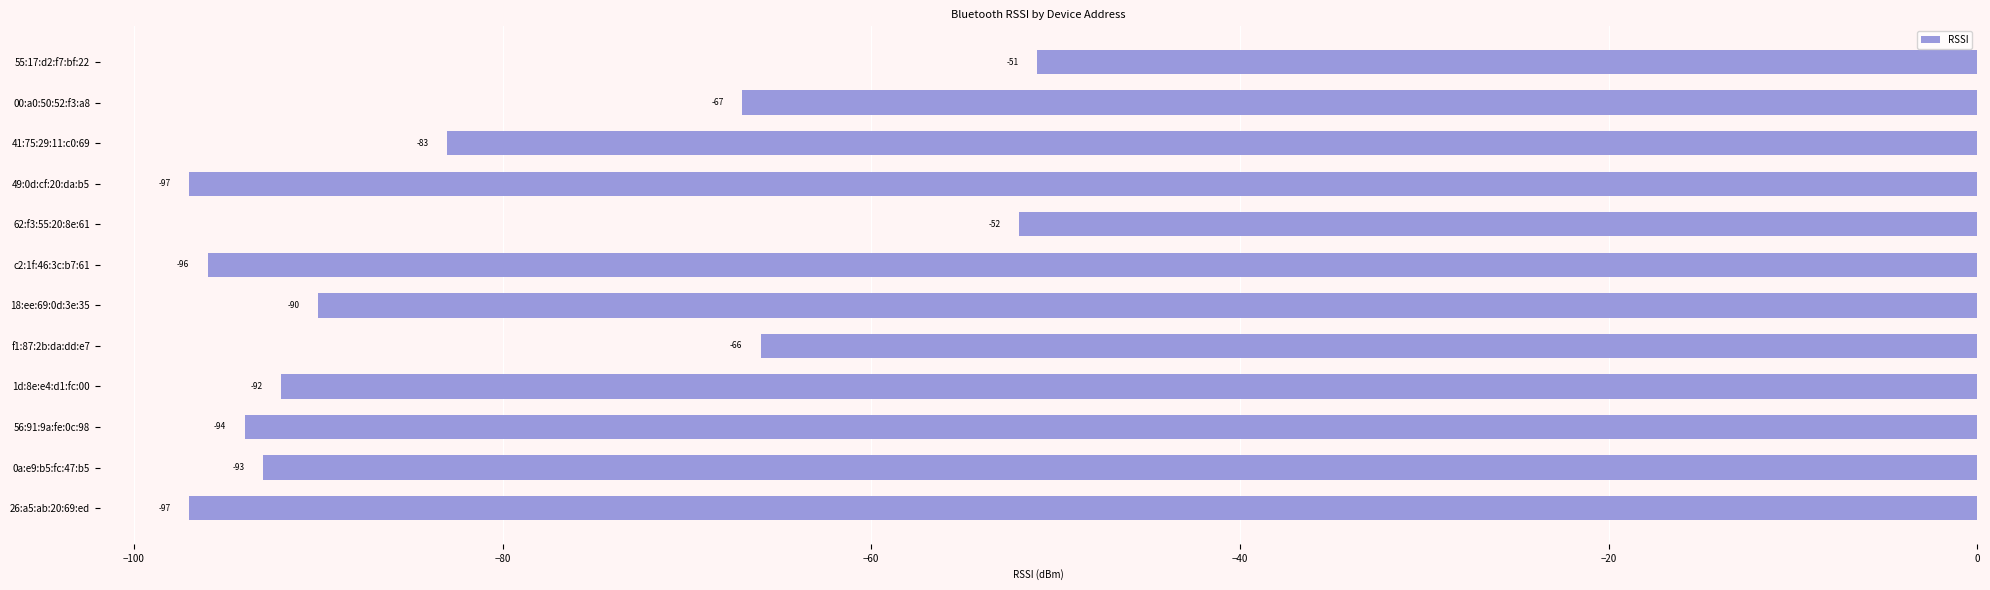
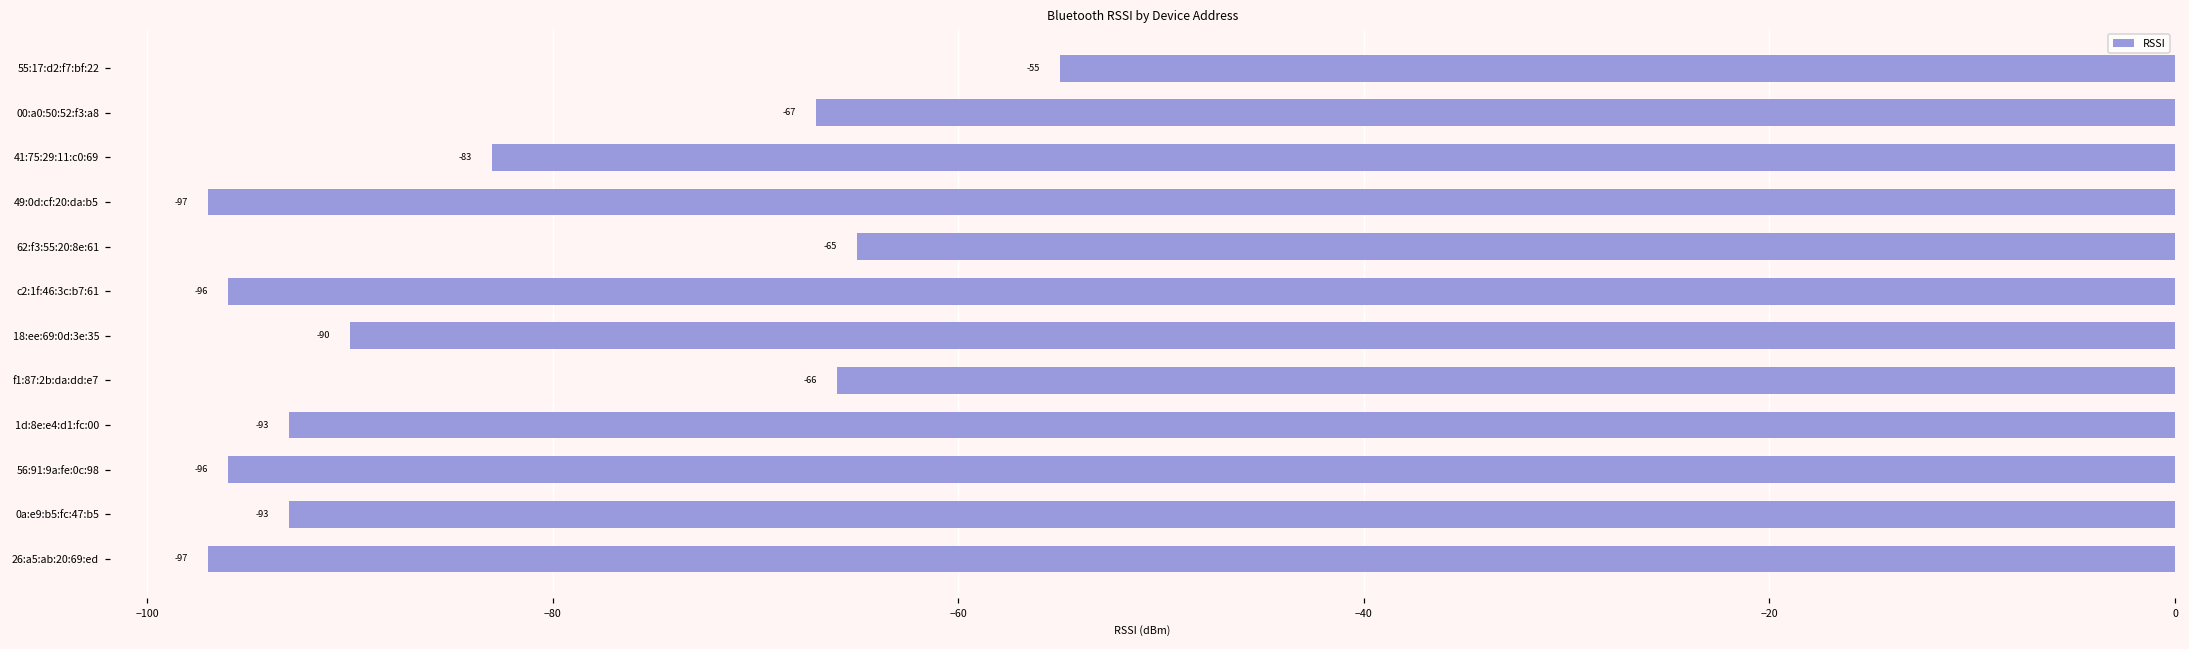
55:17:d2:f7:bf:22: -51 -> -55
62:f3:55:20:8e:61: -52 -> -65
1d:8e:e4:d1:fc:00: -92 -> -93
56:91:9a:fe:0c:98: -94 -> -96
